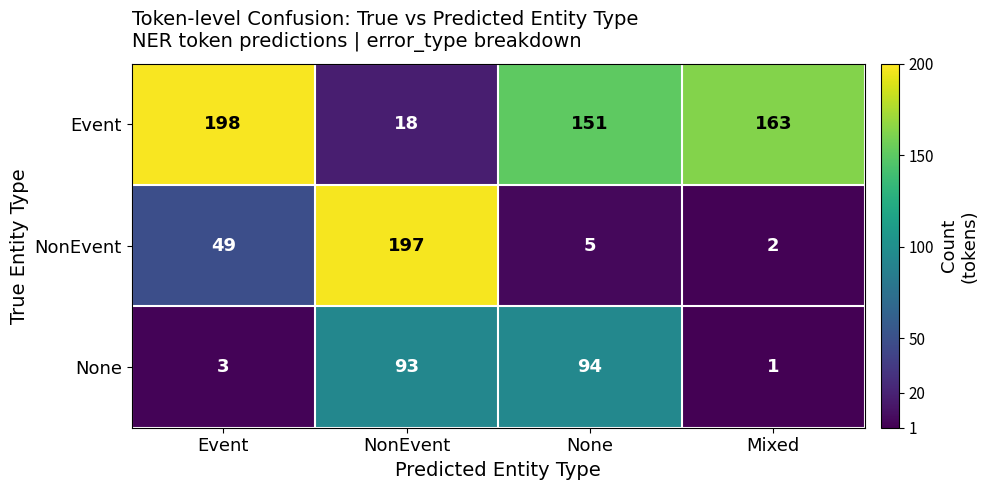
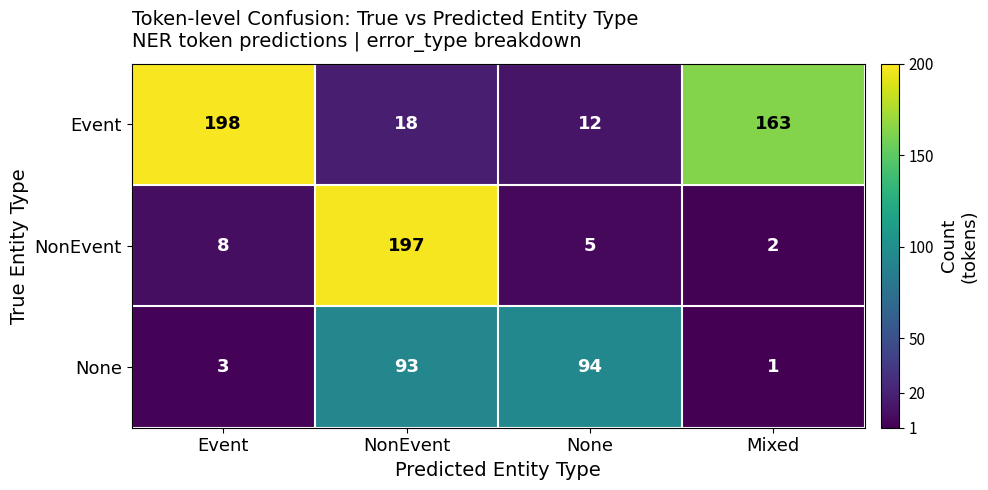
Event, None: 151 -> 12
NonEvent, Event: 49 -> 8
